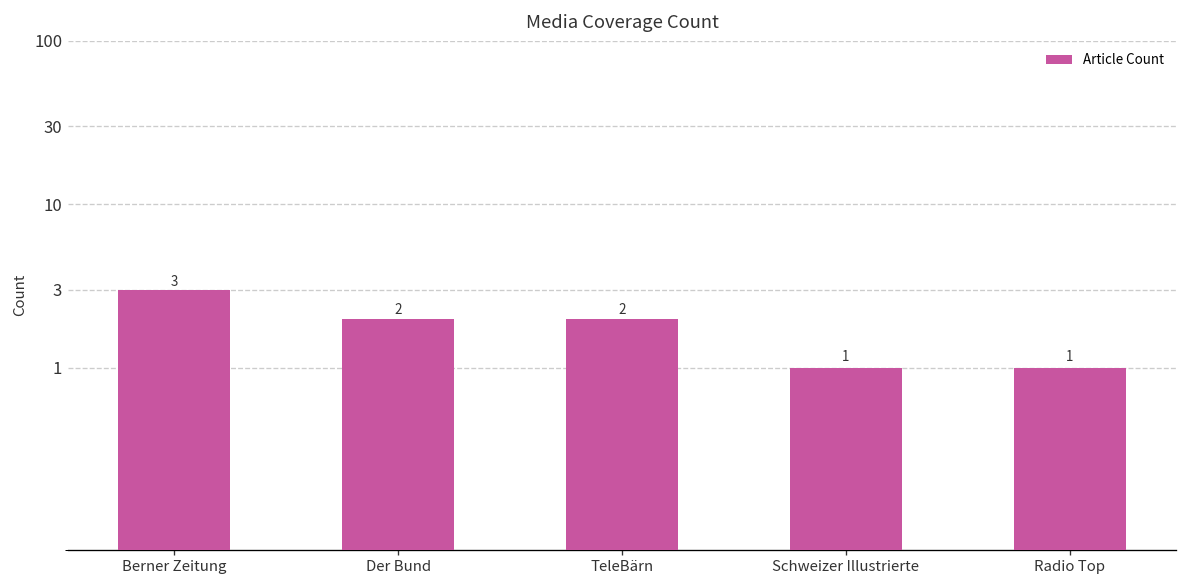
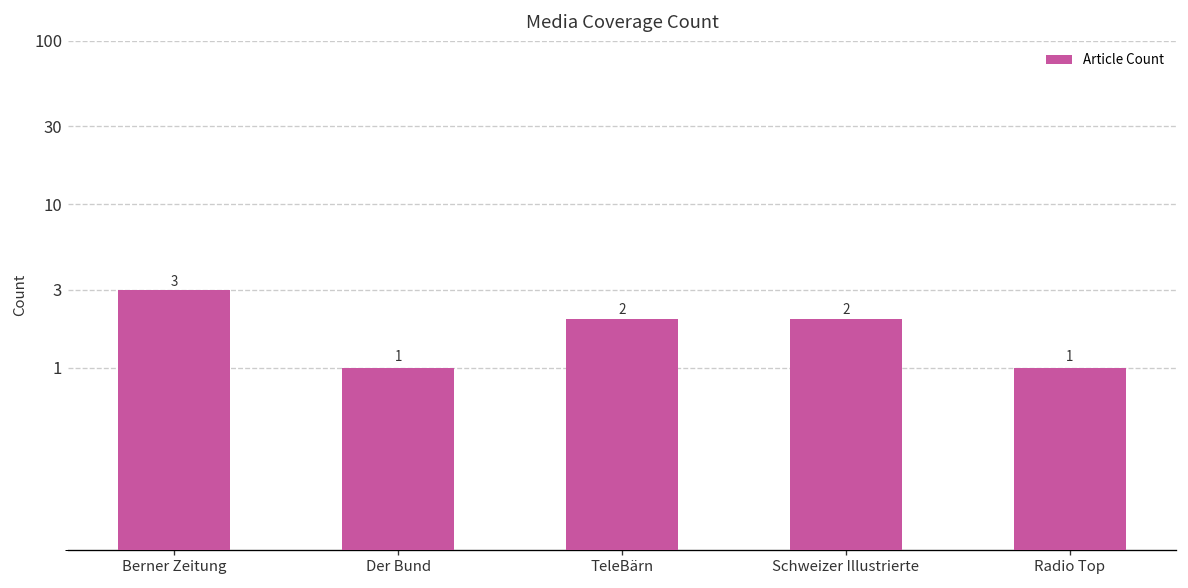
Der Bund: 2 -> 1
Schweizer Illustrierte: 1 -> 2
